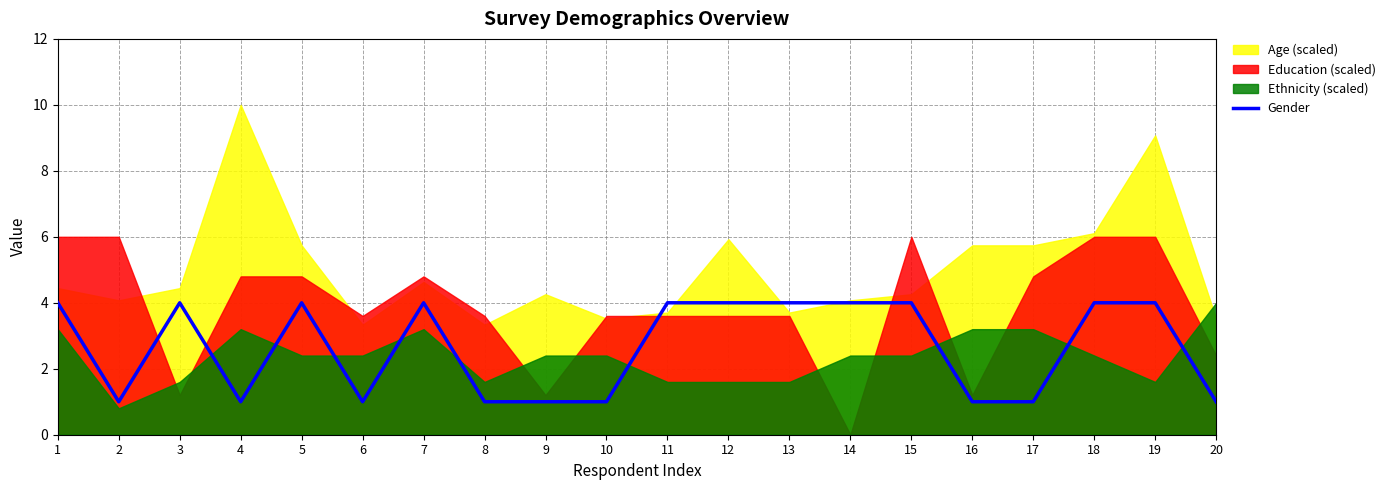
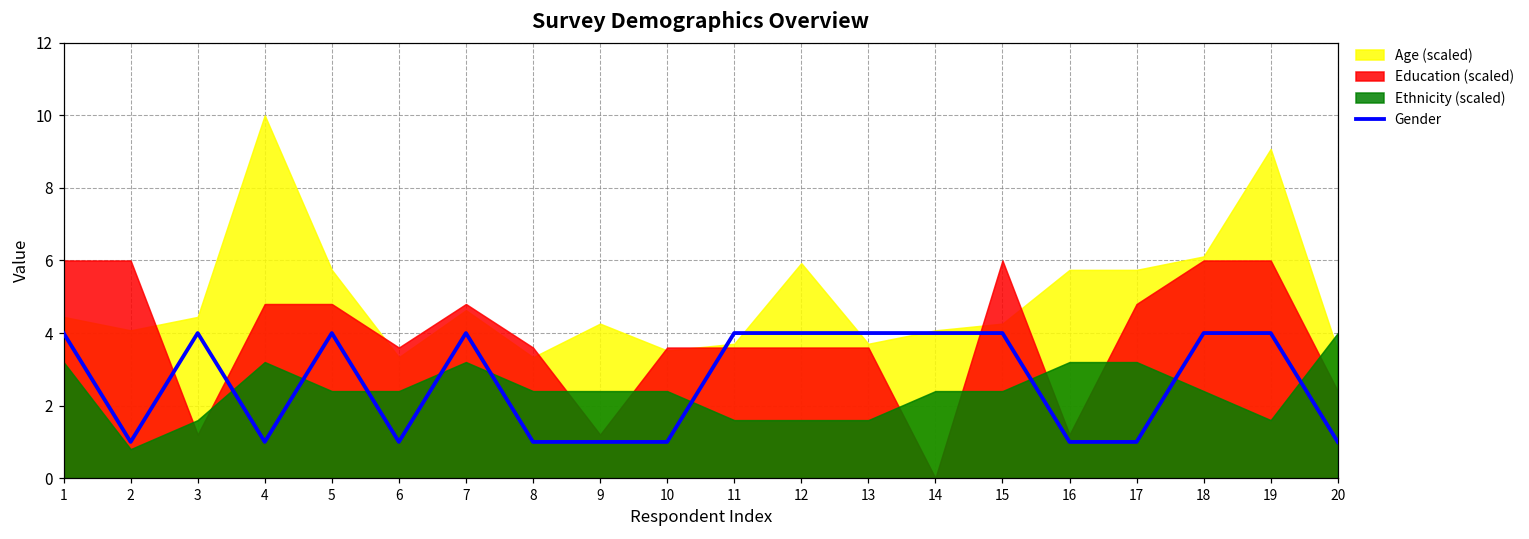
Ethnicity (scaled), 8: 1.6 -> 2.4
